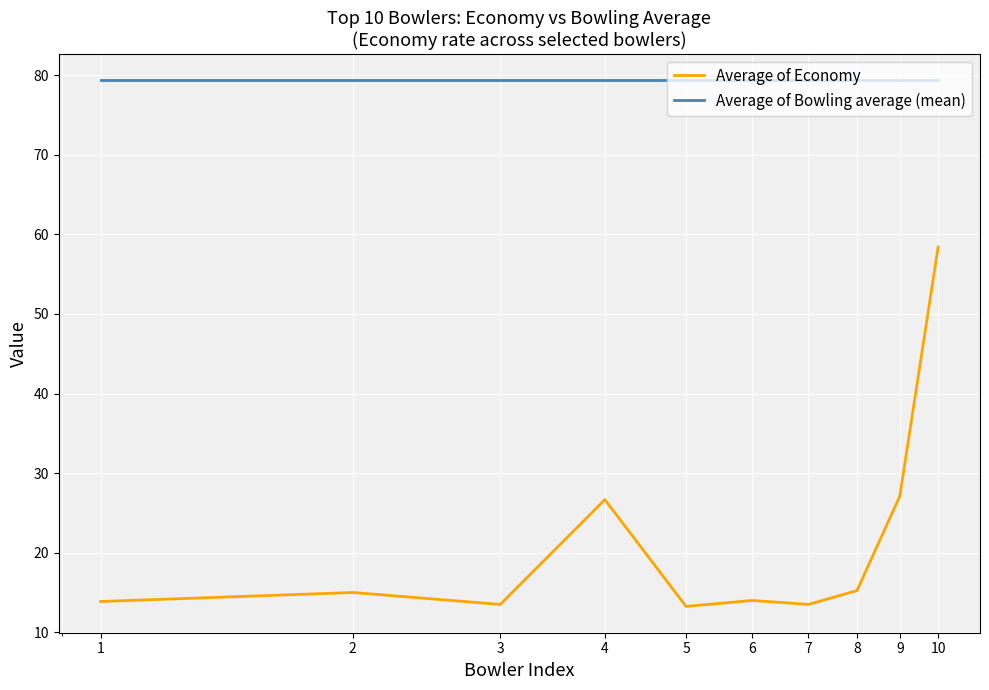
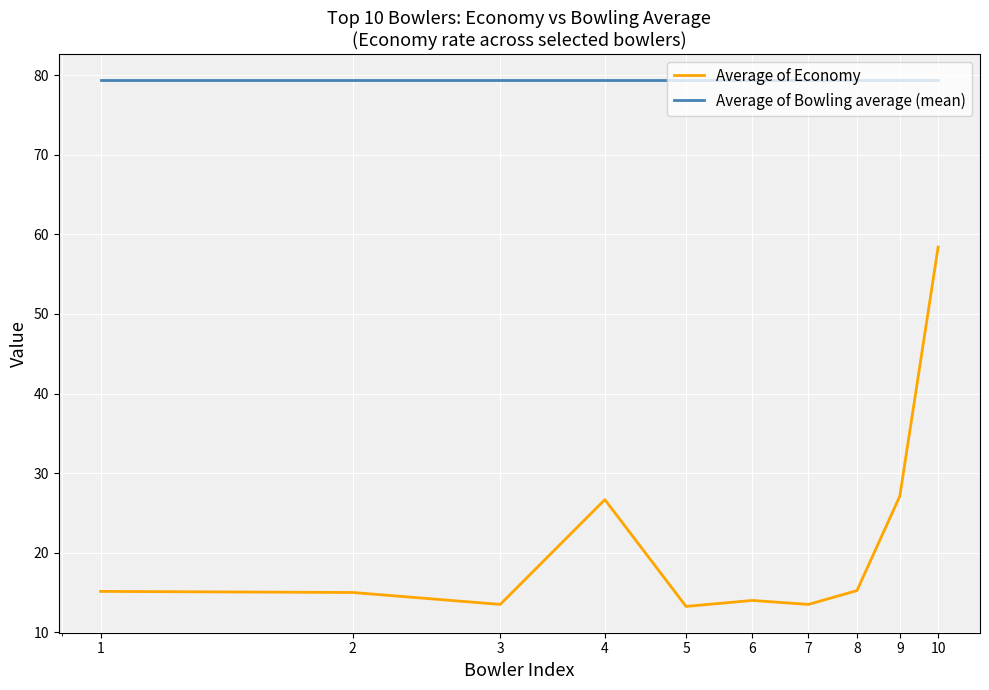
Average of Economy, 1: 14 -> 15
